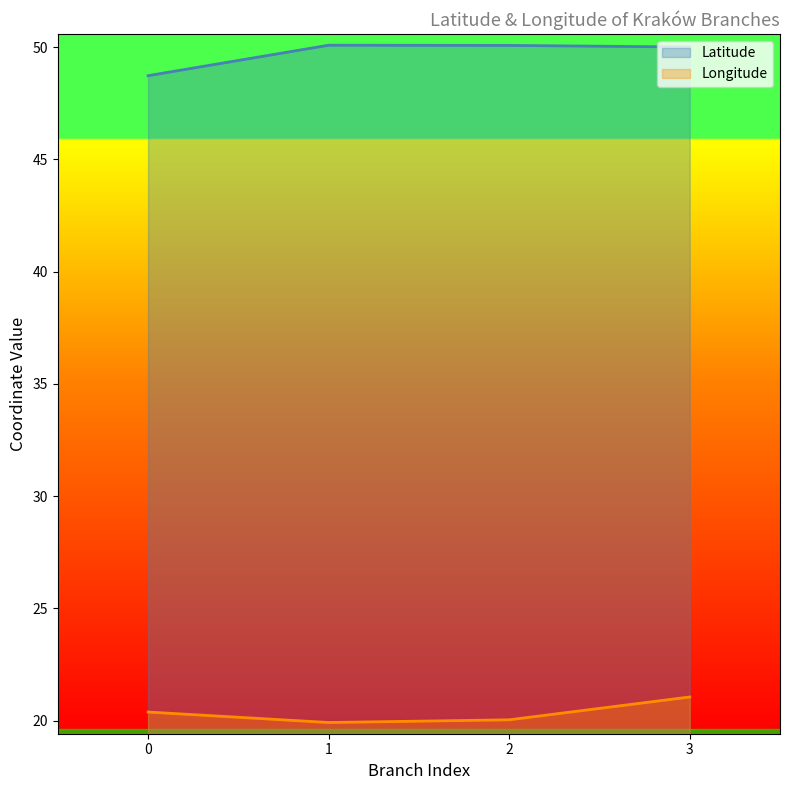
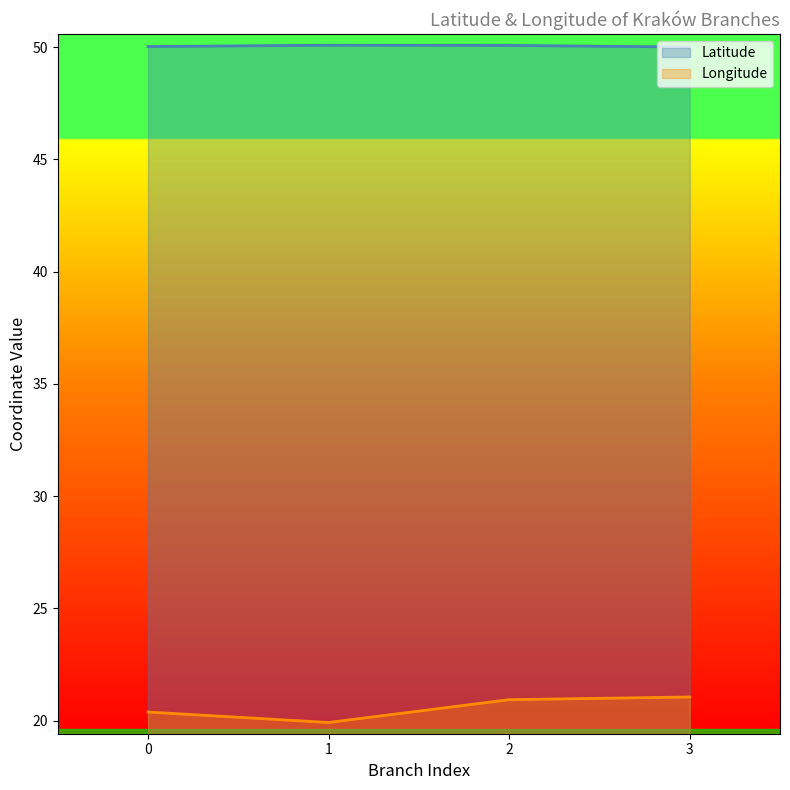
Latitude, 0: 48.7 -> 50.0
Longitude, 2: 20.0 -> 20.9
